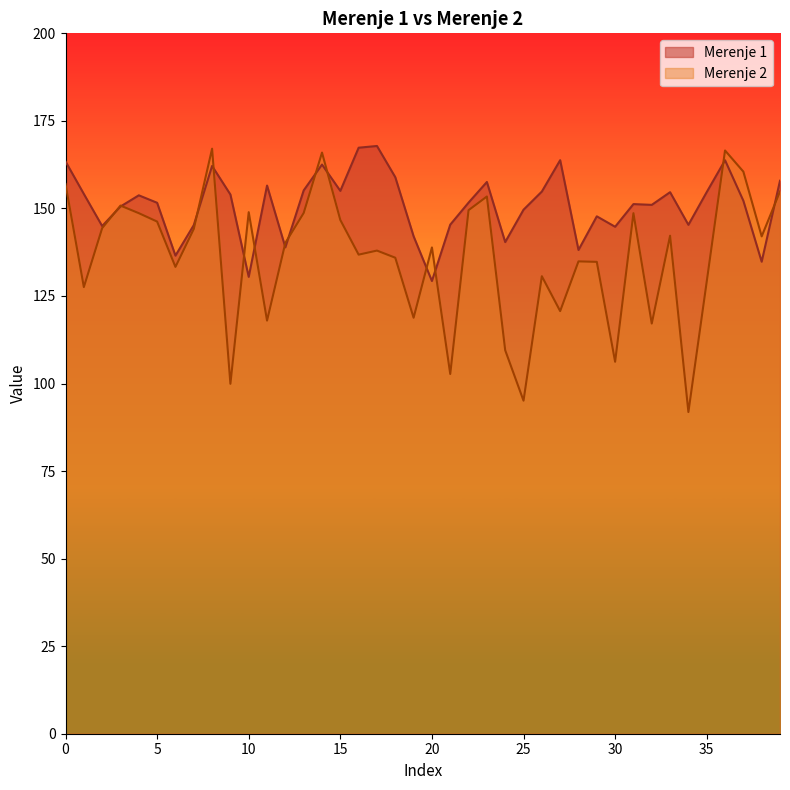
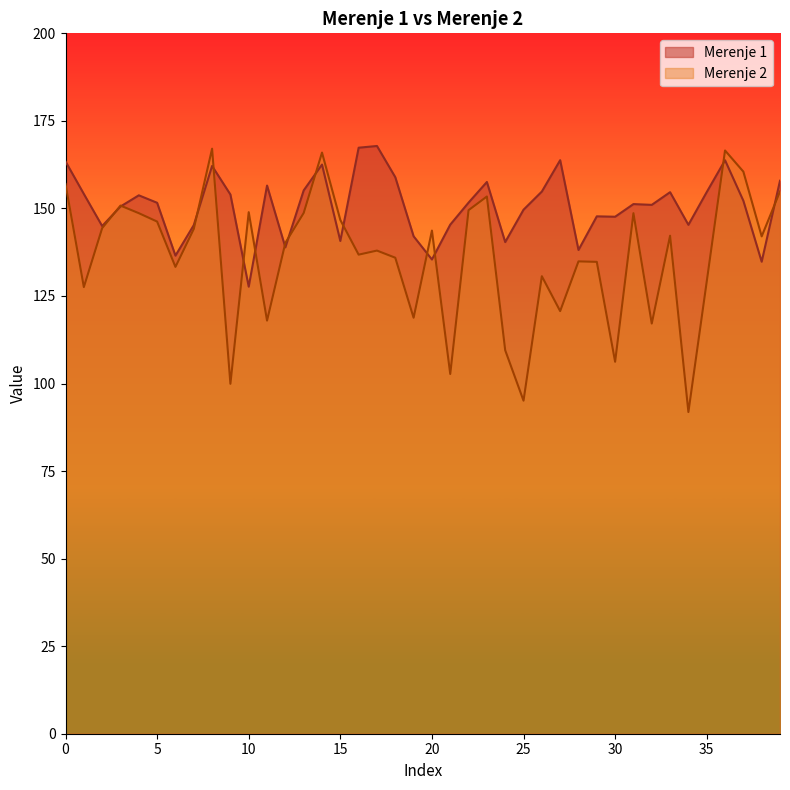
Merenje 1, 10: 130 -> 128
Merenje 1, 15: 155 -> 141
Merenje 1, 20: 129 -> 135
Merenje 2, 20: 139 -> 144
Merenje 1, 30: 145 -> 148
